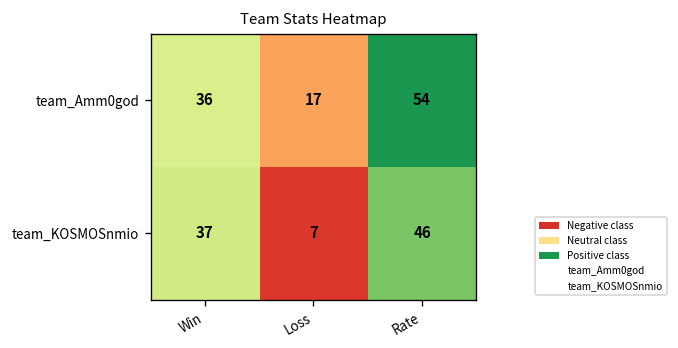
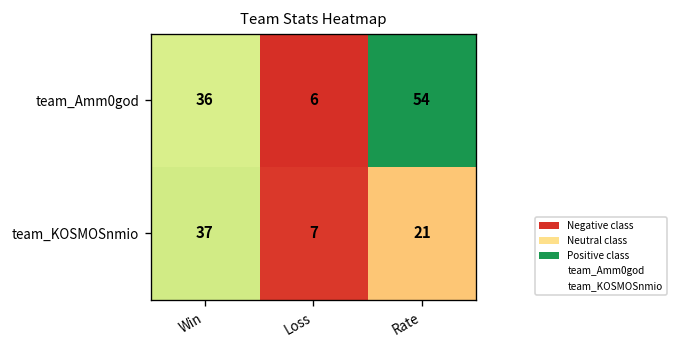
team_Amm0god, Loss: 17 -> 6
team_KOSMOSnmio, Rate: 46 -> 21
